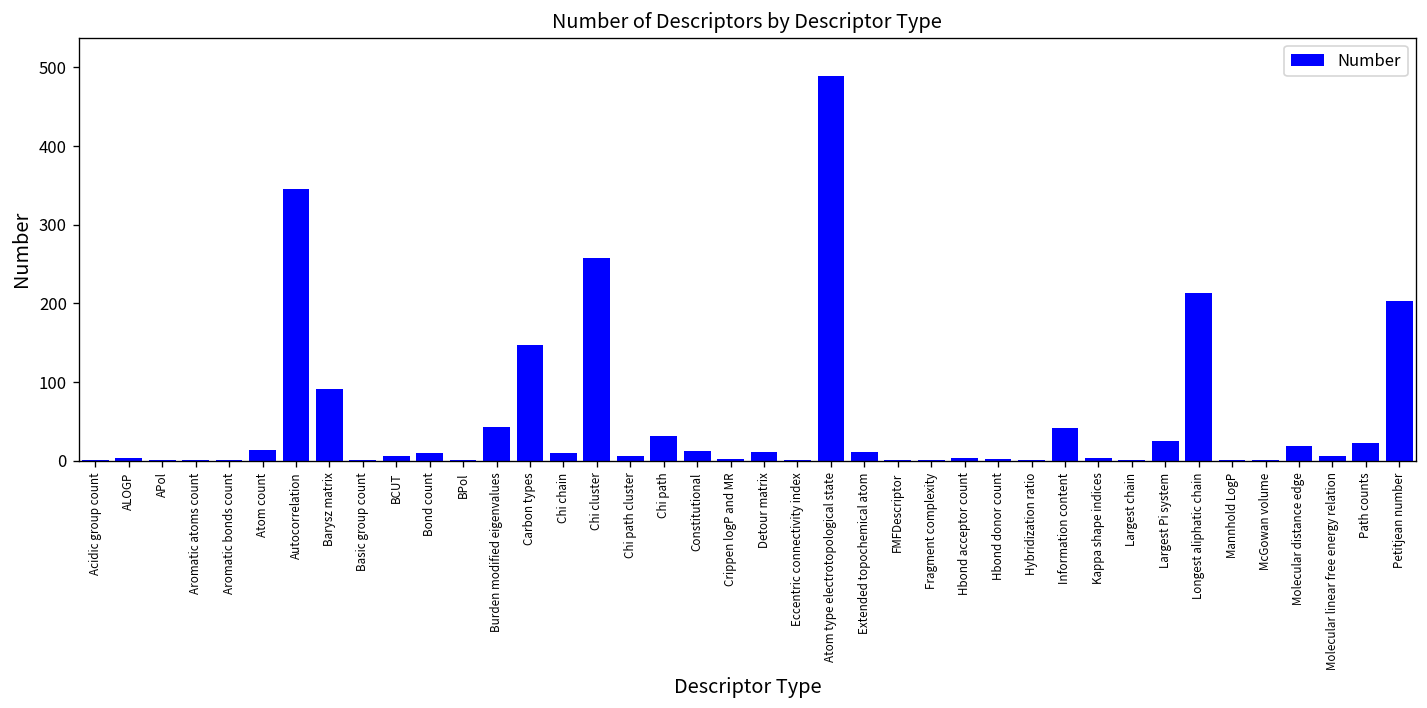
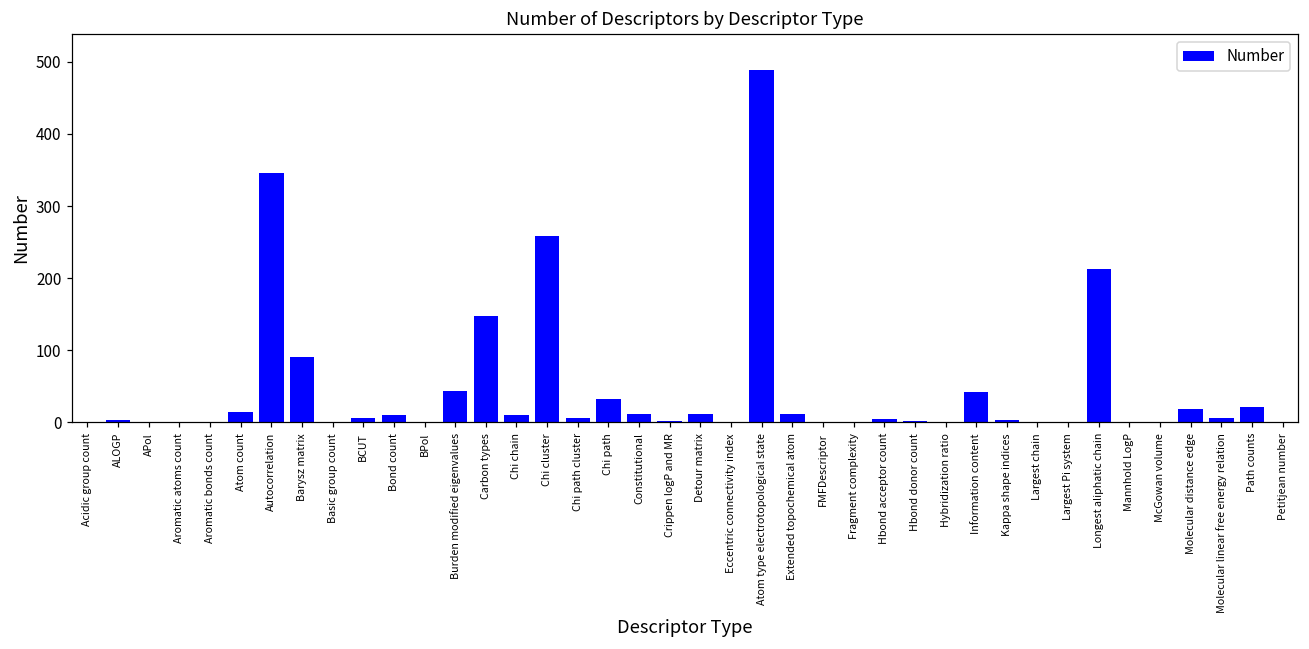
Largest Pi system: 30 -> 0
Petitjean number: 200 -> 0
